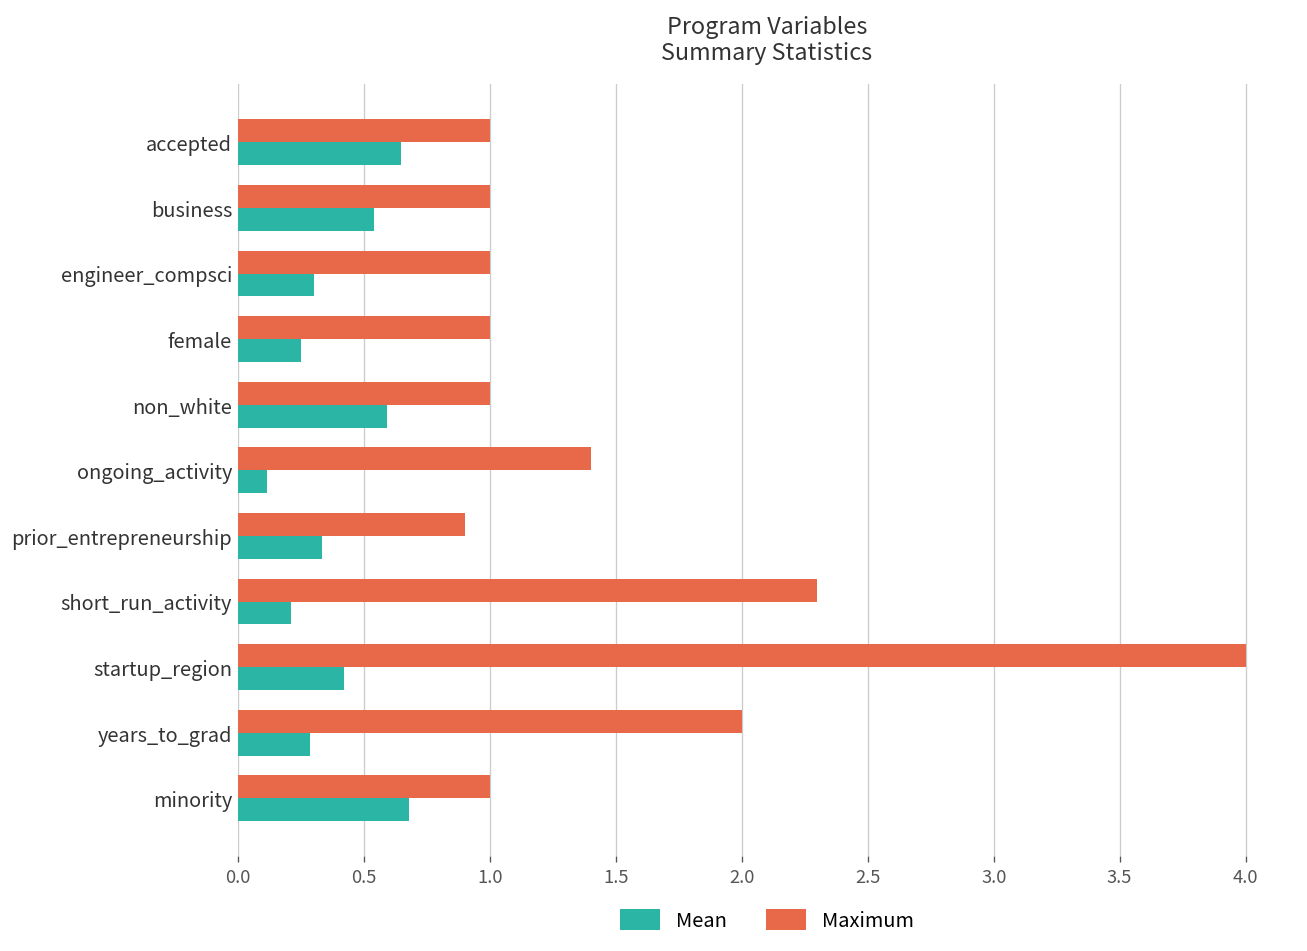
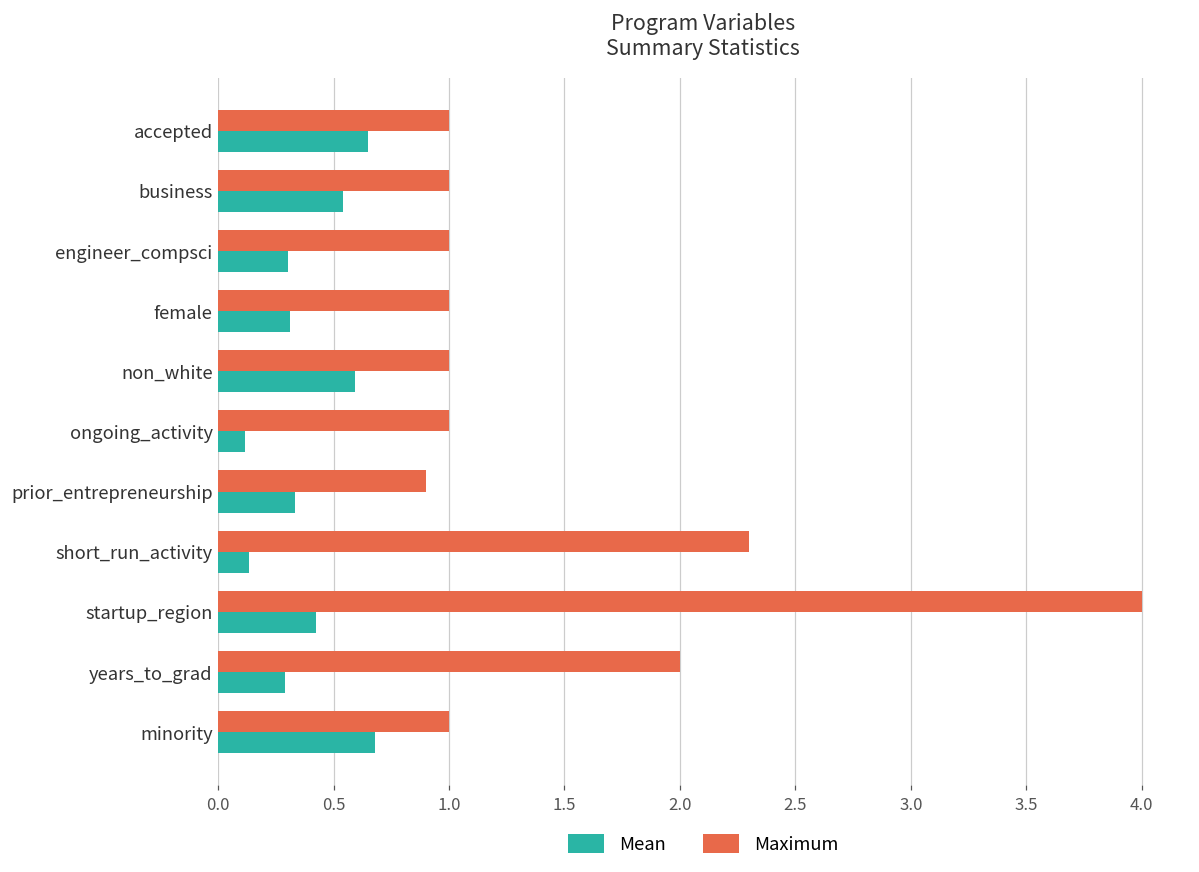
Mean, female: 0.25 -> 0.31
Maximum, ongoing_activity: 1.4 -> 1.0
Mean, short_run_activity: 0.21 -> 0.13
